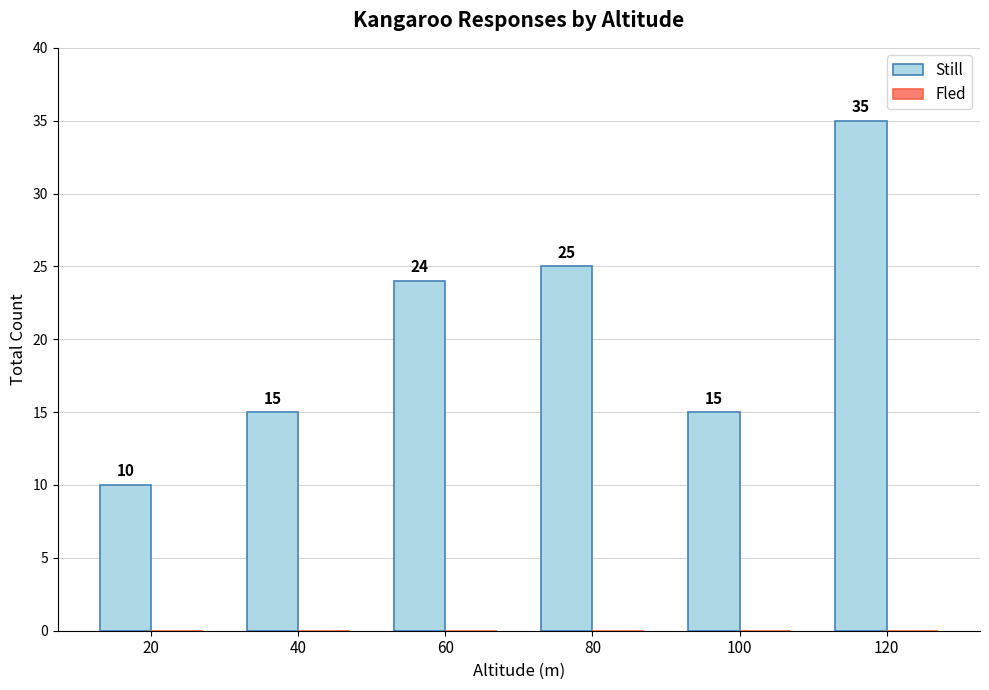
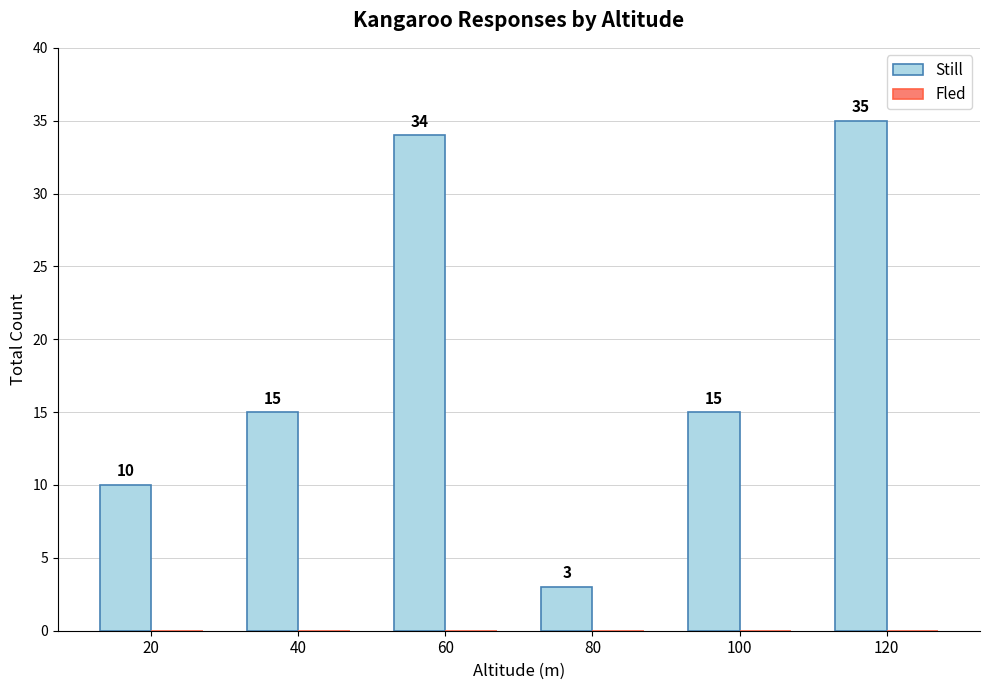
Still, 60: 24 -> 34
Still, 80: 25 -> 3
